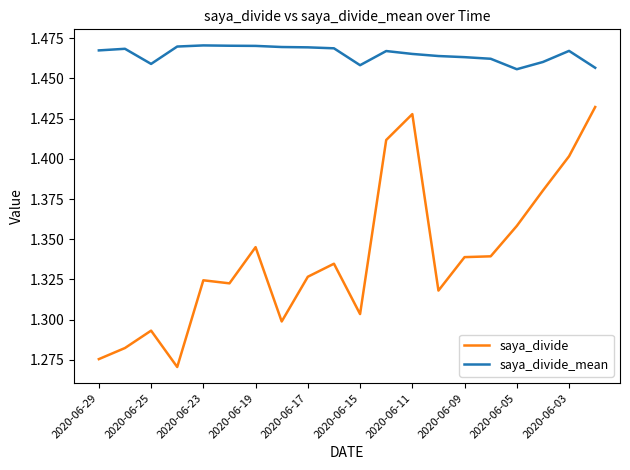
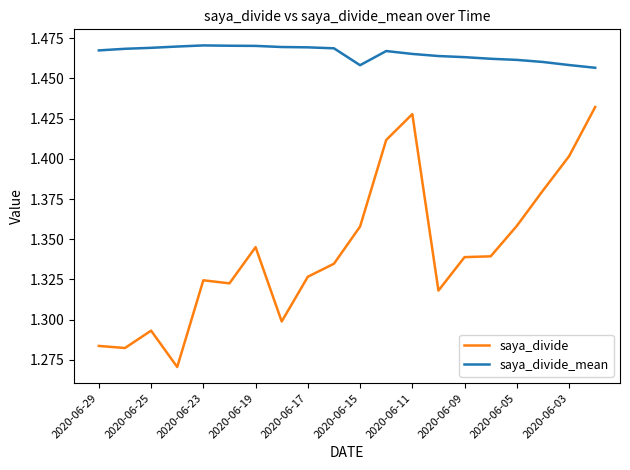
saya_divide, 2020-06-29: 1.276 -> 1.284
saya_divide_mean, 2020-06-25: 1.459 -> 1.469
saya_divide, 2020-06-15: 1.304 -> 1.358
saya_divide_mean, 2020-06-05: 1.456 -> 1.462
saya_divide_mean, 2020-06-03: 1.467 -> 1.458
